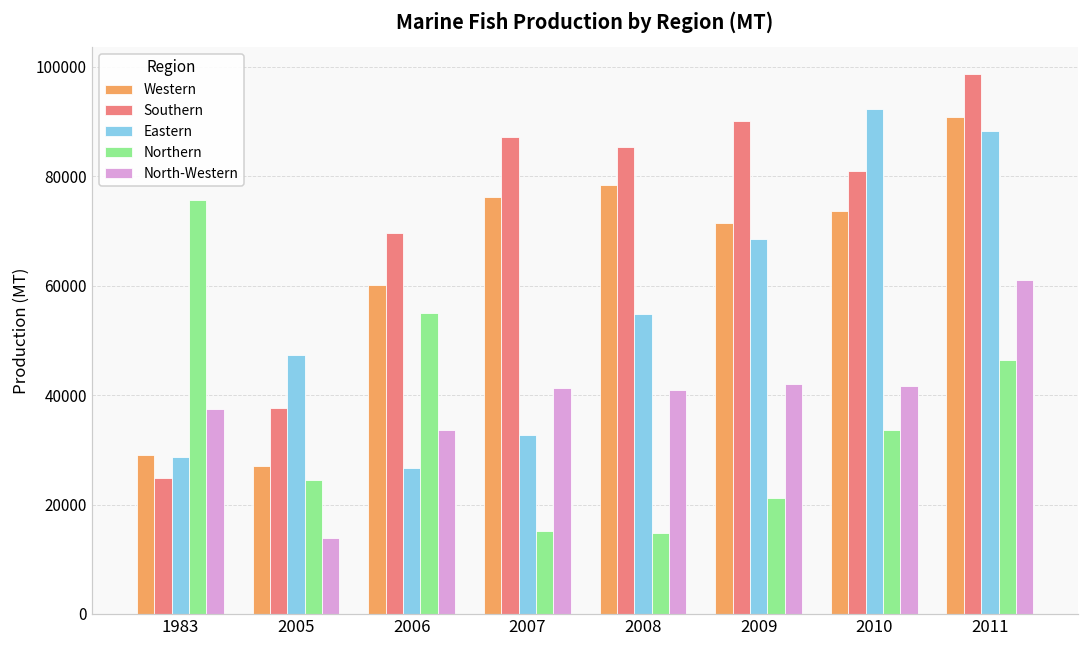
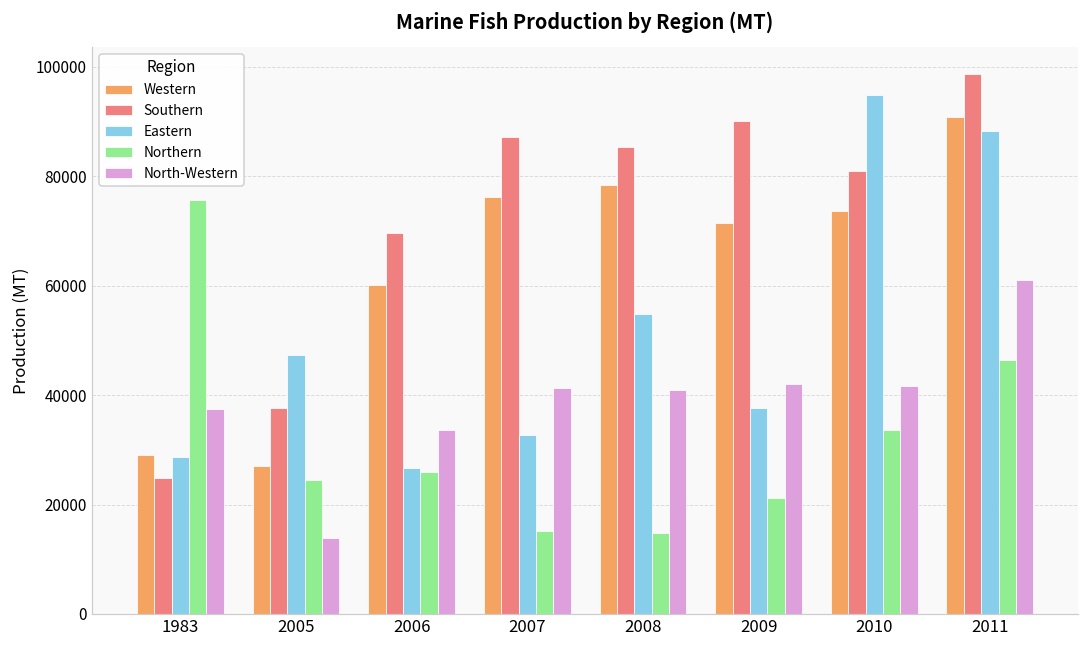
Northern, 2006: 55000 -> 26000
Eastern, 2009: 68000 -> 38000
Eastern, 2010: 92000 -> 95000
